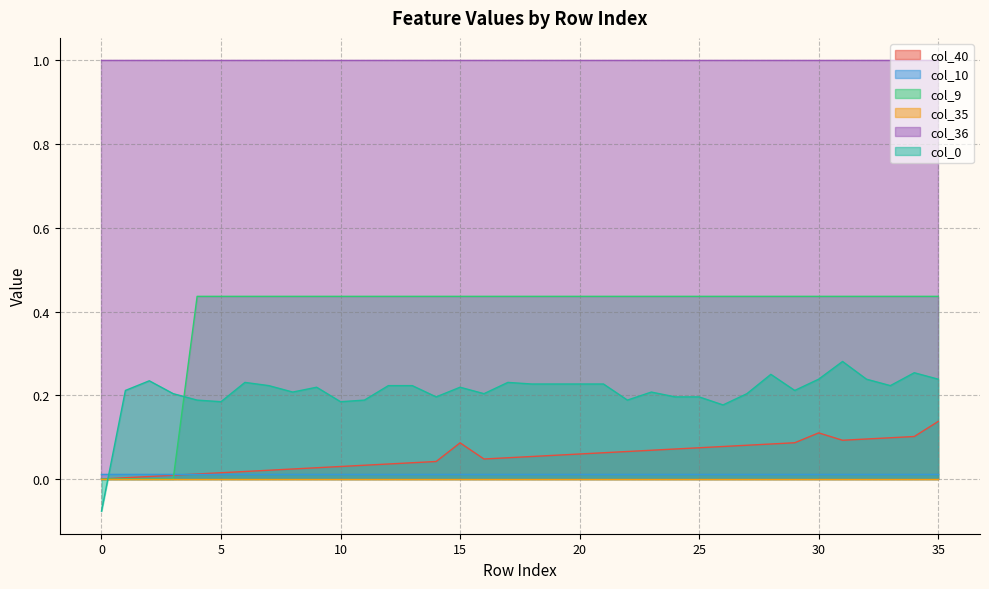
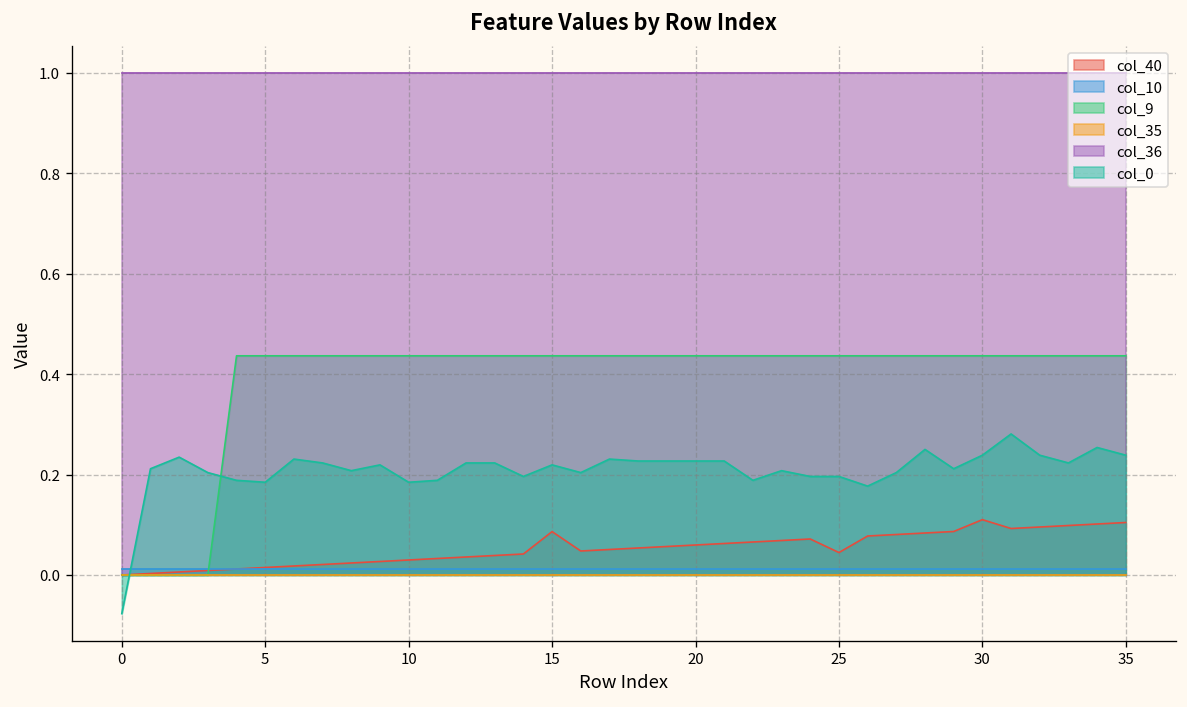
col_40, 25: 0.07 -> 0.04
col_40, 35: 0.14 -> 0.10
